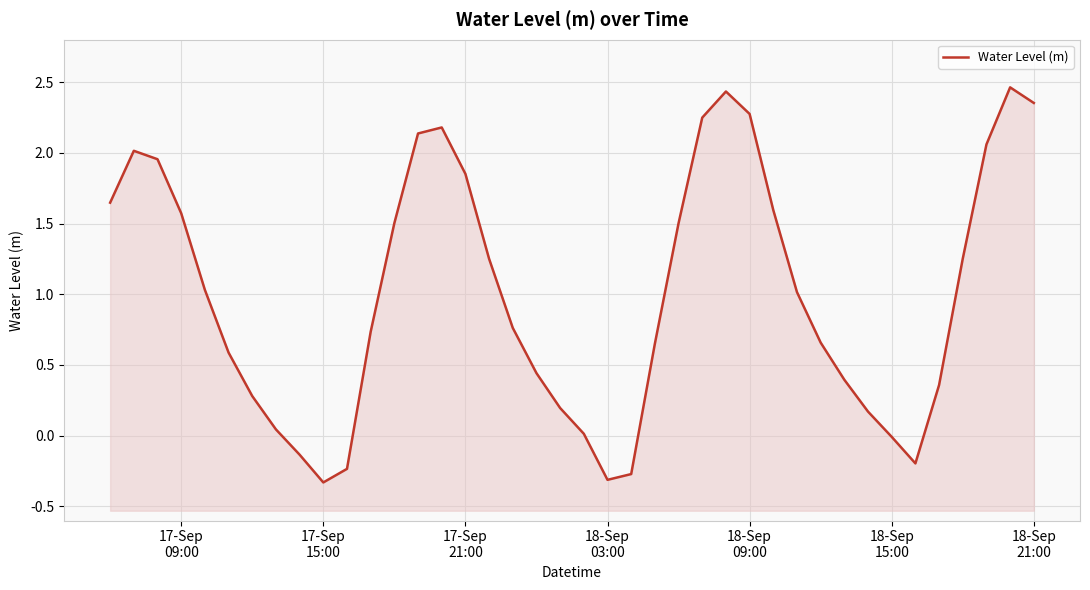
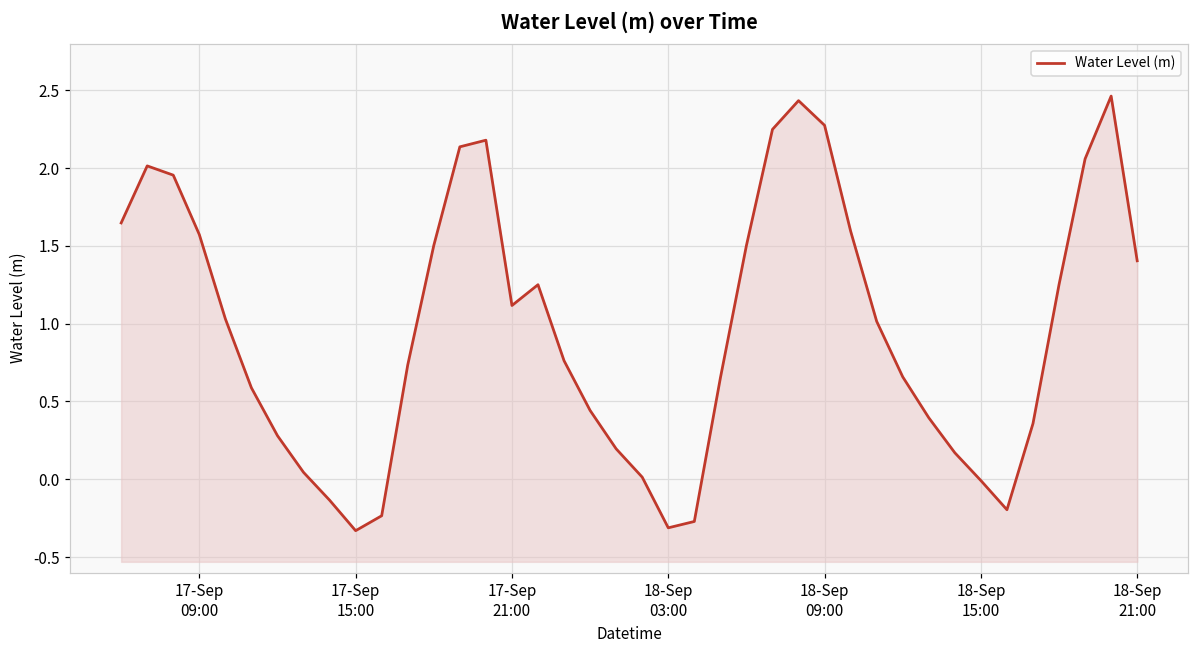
17-Sep 21:00: 1.85 -> 1.12
18-Sep 21:00: 2.35 -> 1.40
